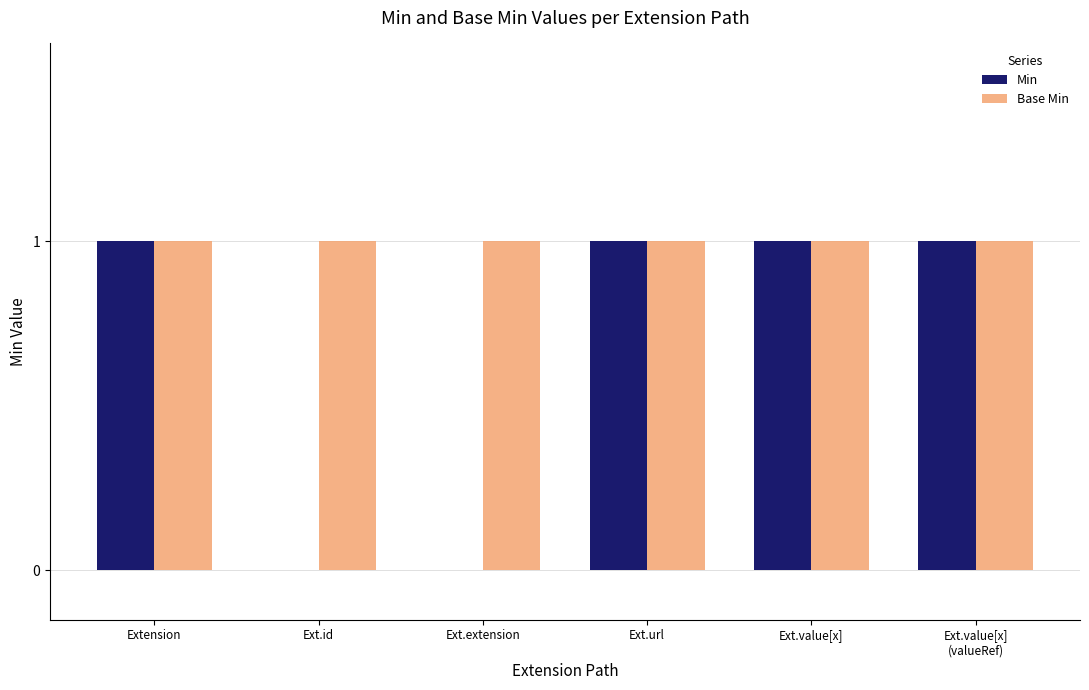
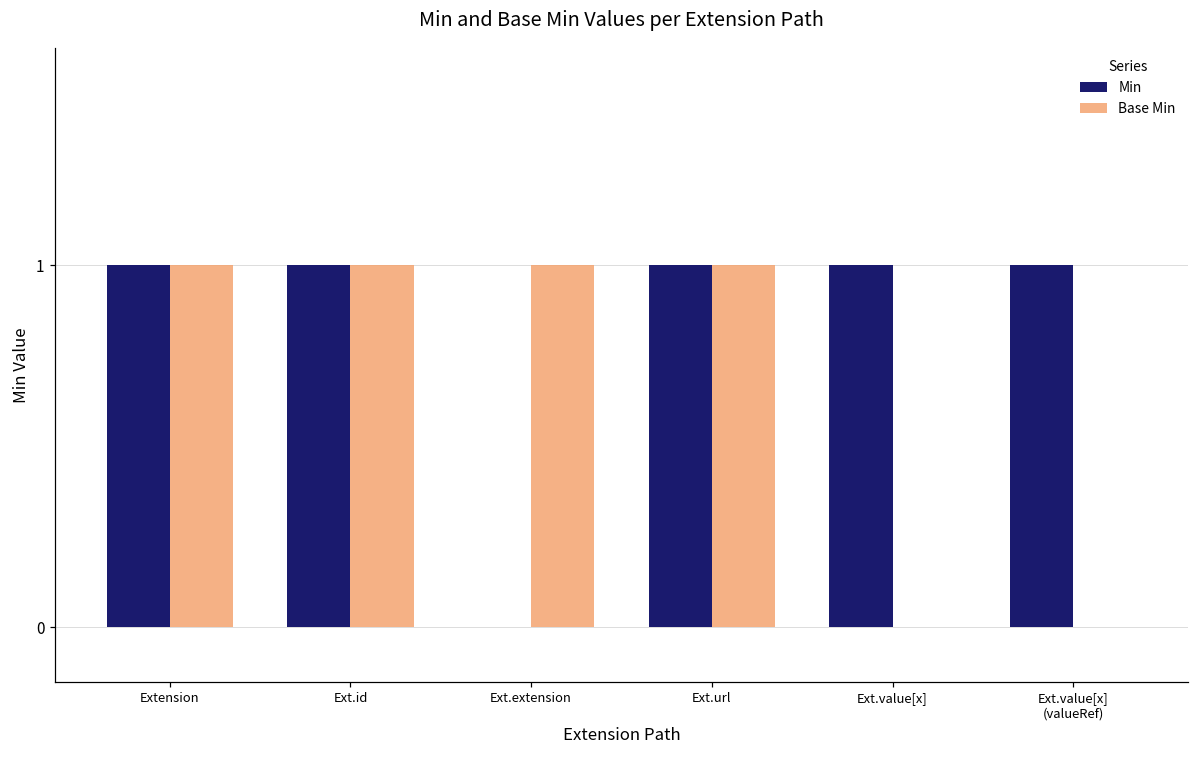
Min, Ext.id: 0 -> 1
Base Min, Ext.value[x]: 1 -> 0
Base Min, Ext.value[x] (valueRef): 1 -> 0
